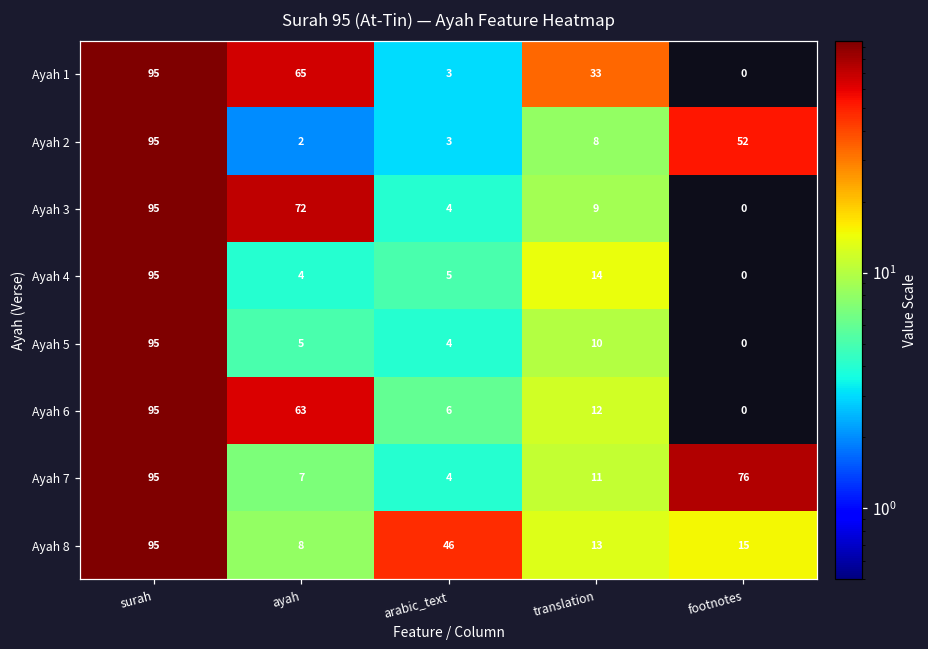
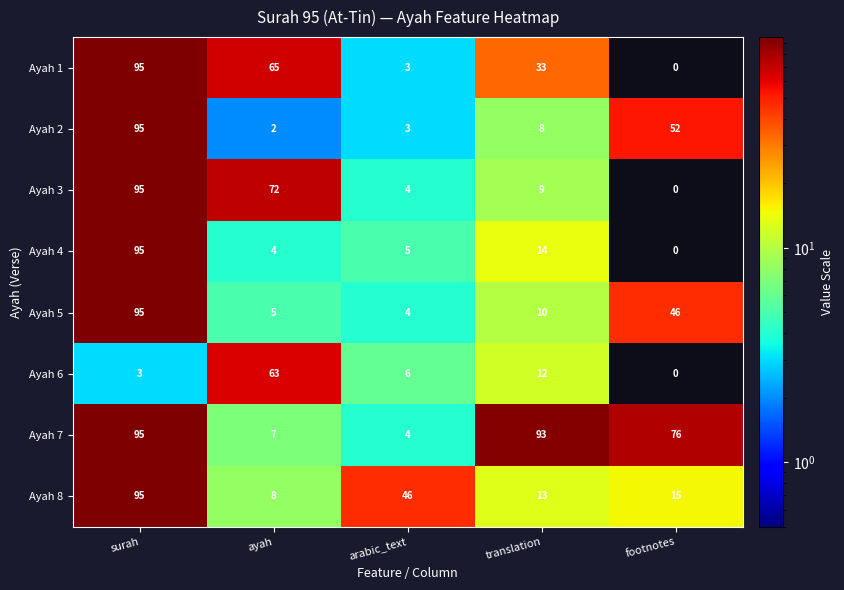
Ayah 5, footnotes: 0 -> 46
Ayah 6, surah: 95 -> 3
Ayah 7, translation: 11 -> 93
